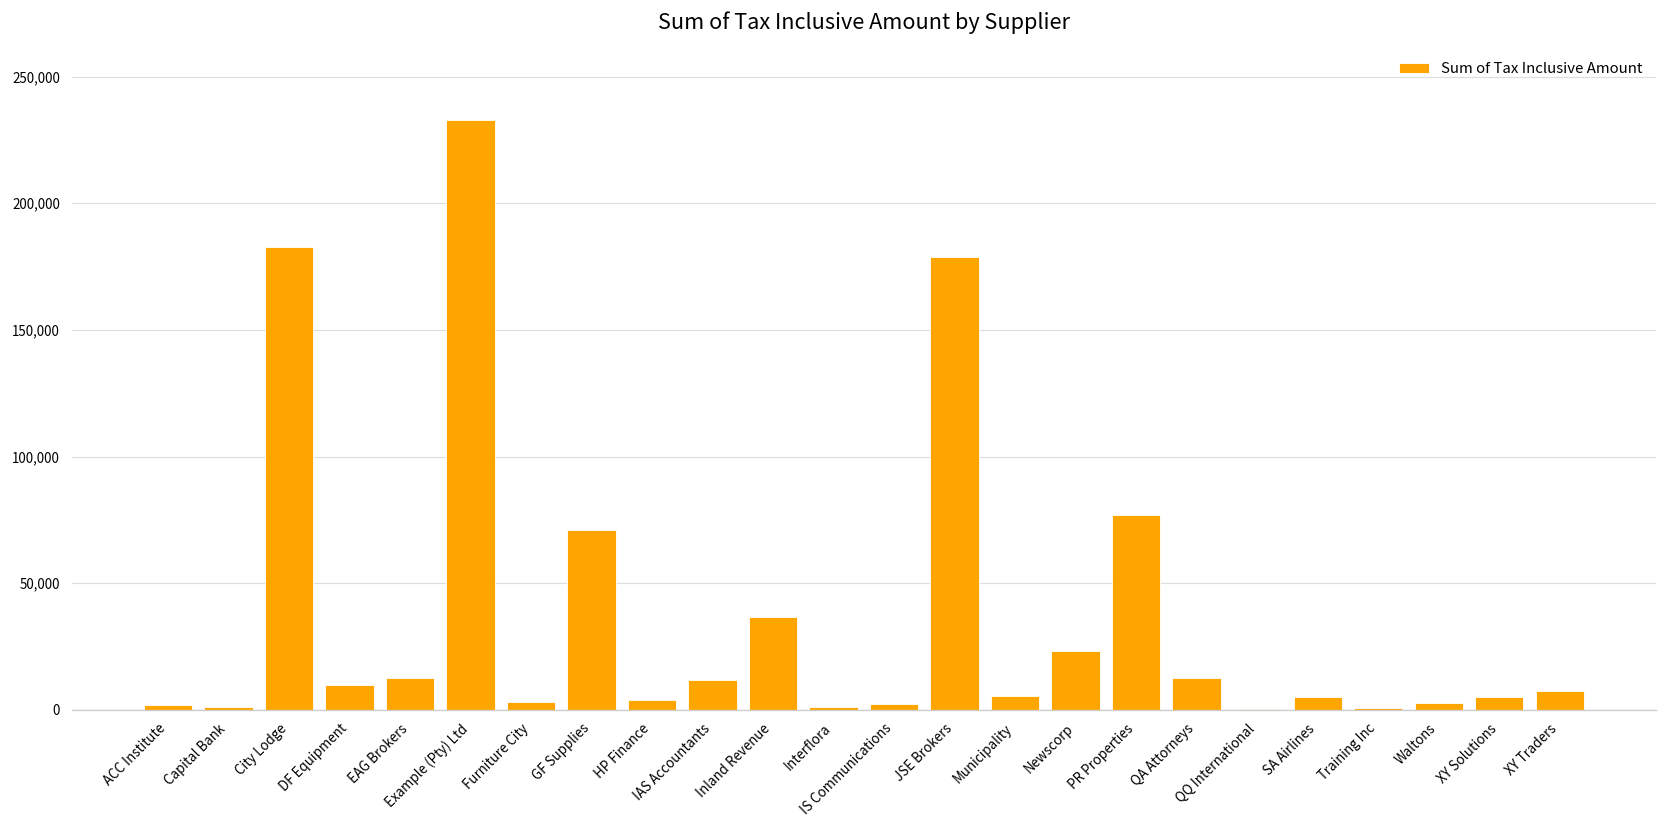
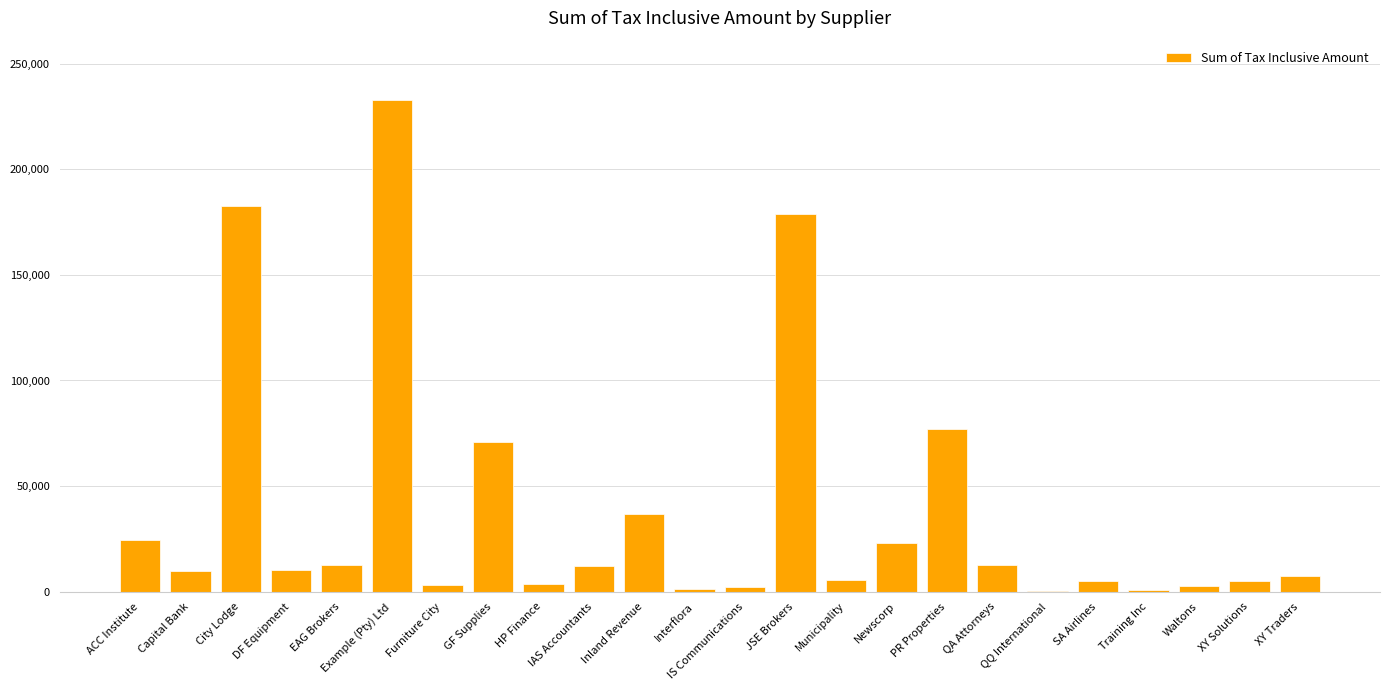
ACC Institute: 2,000 -> 24,000
Capital Bank: 1,000 -> 10,000
